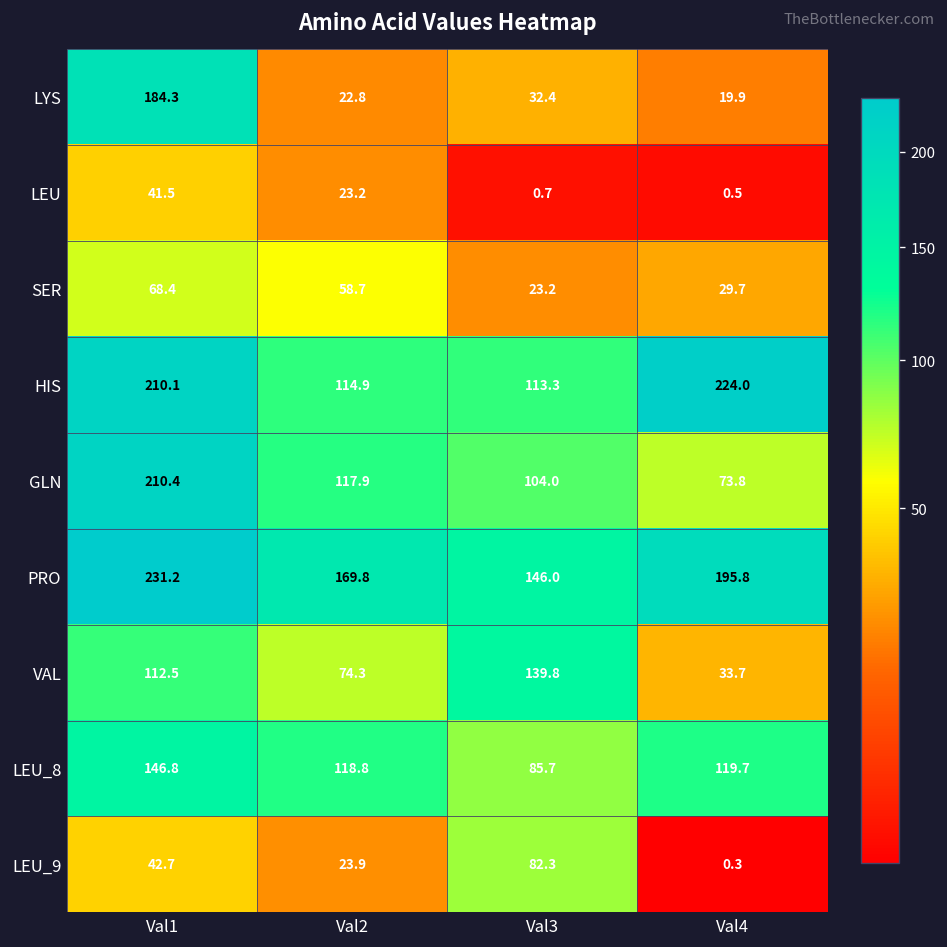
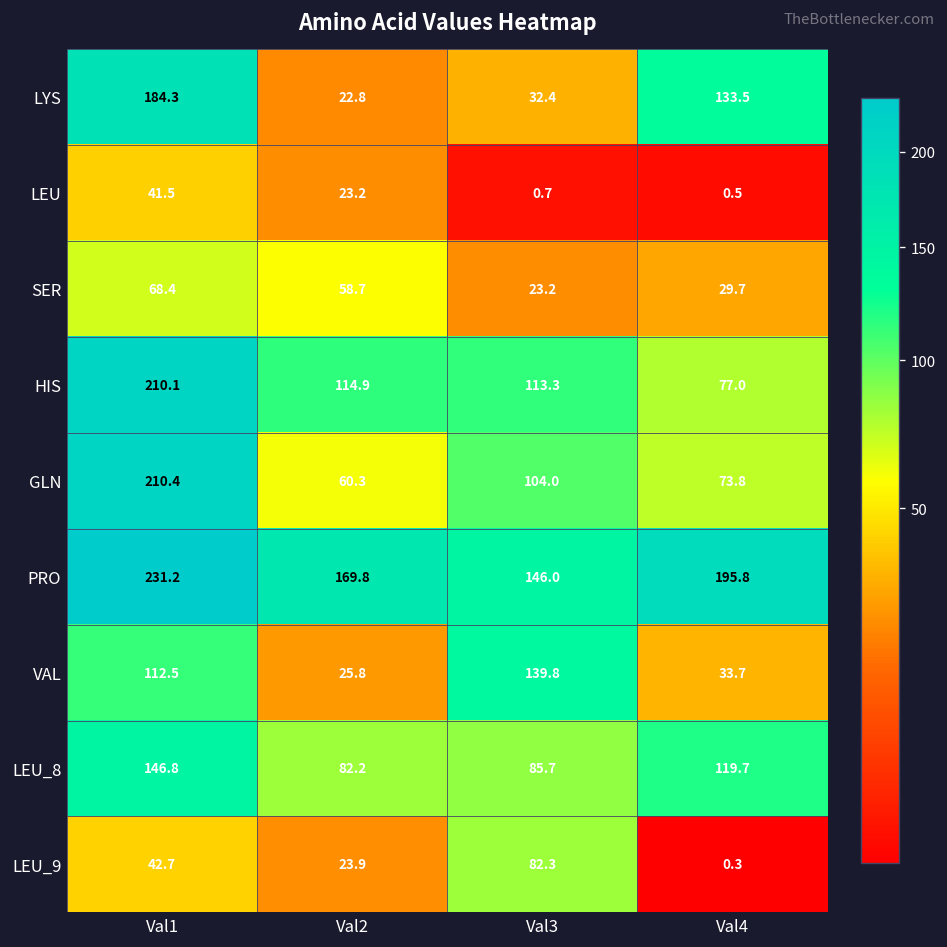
LYS, Val4: 19.9 -> 133.5
HIS, Val4: 224.0 -> 77.0
GLN, Val2: 117.9 -> 60.3
VAL, Val2: 74.3 -> 25.8
LEU_8, Val2: 118.8 -> 82.2
